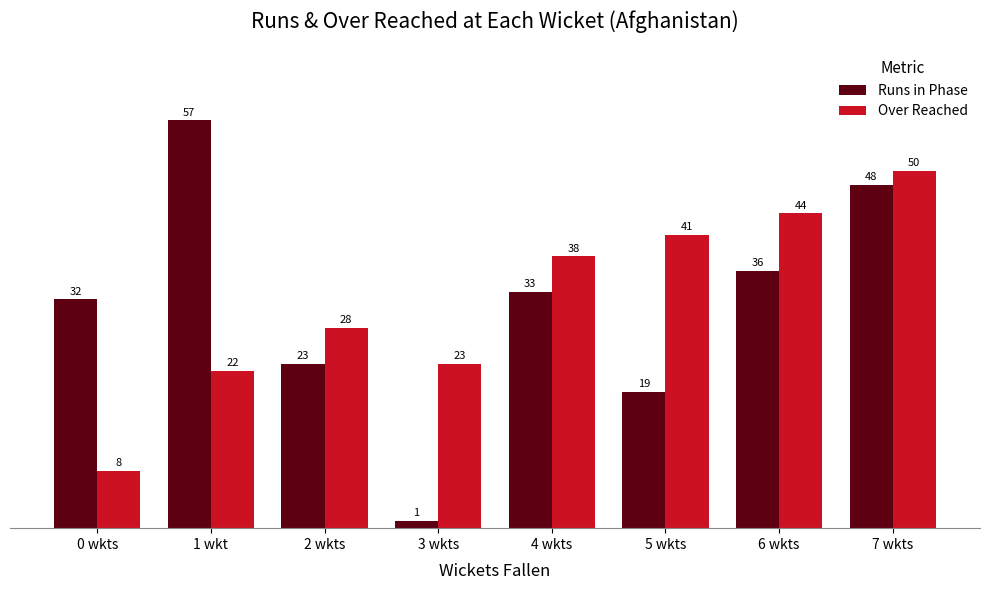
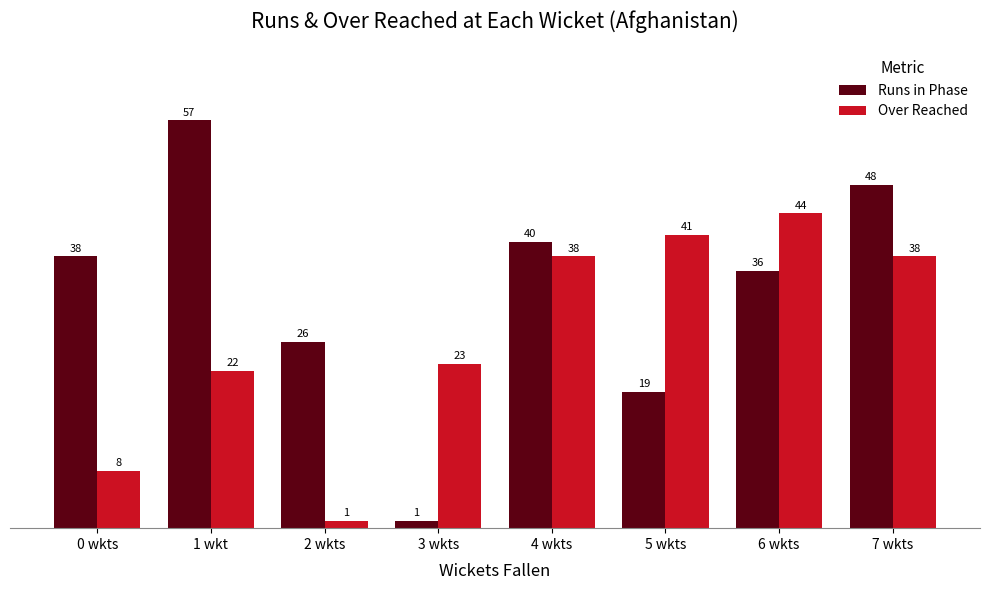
Runs in Phase, 0 wkts: 32 -> 38
Runs in Phase, 2 wkts: 23 -> 26
Over Reached, 2 wkts: 28 -> 1
Runs in Phase, 4 wkts: 33 -> 40
Over Reached, 7 wkts: 50 -> 38
